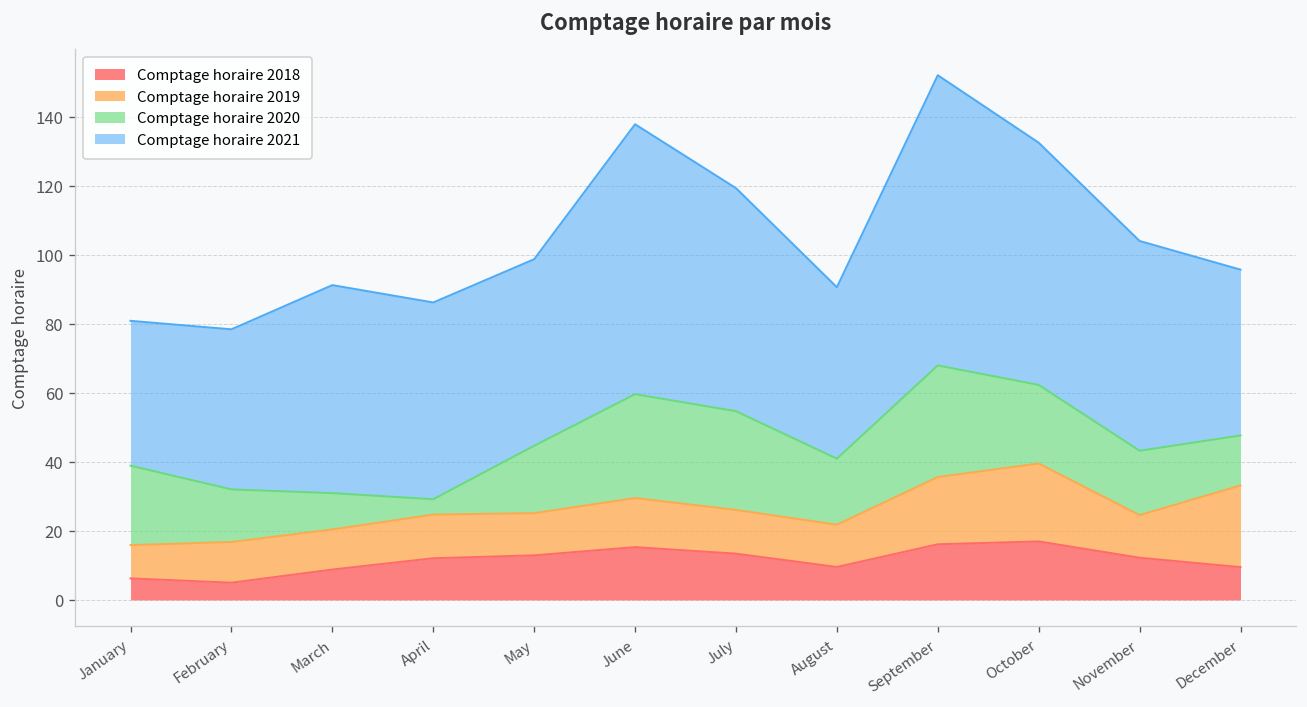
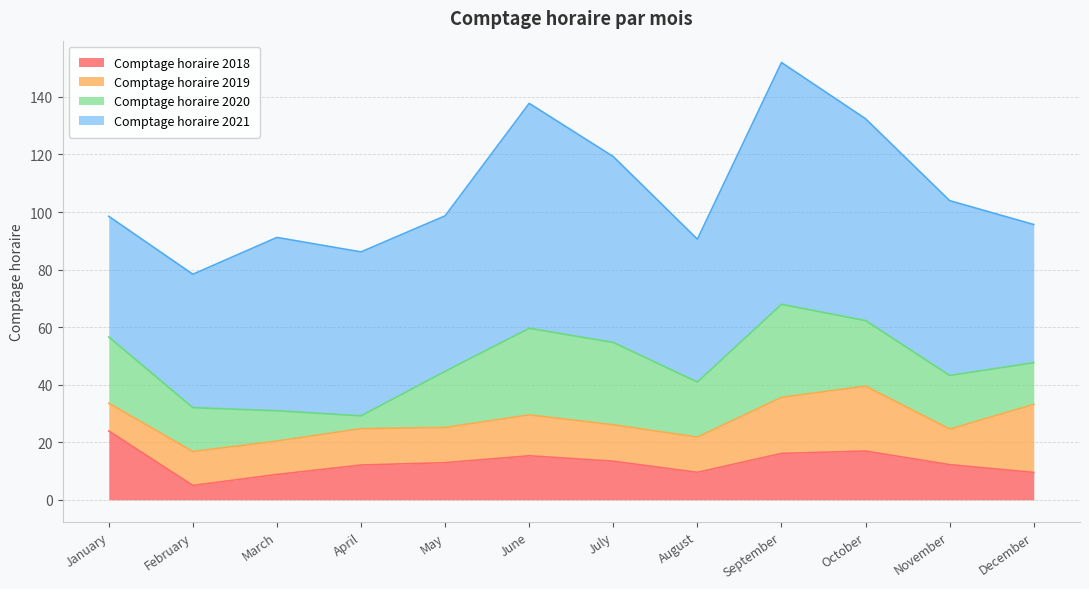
Comptage horaire 2018, January: 6 -> 24
